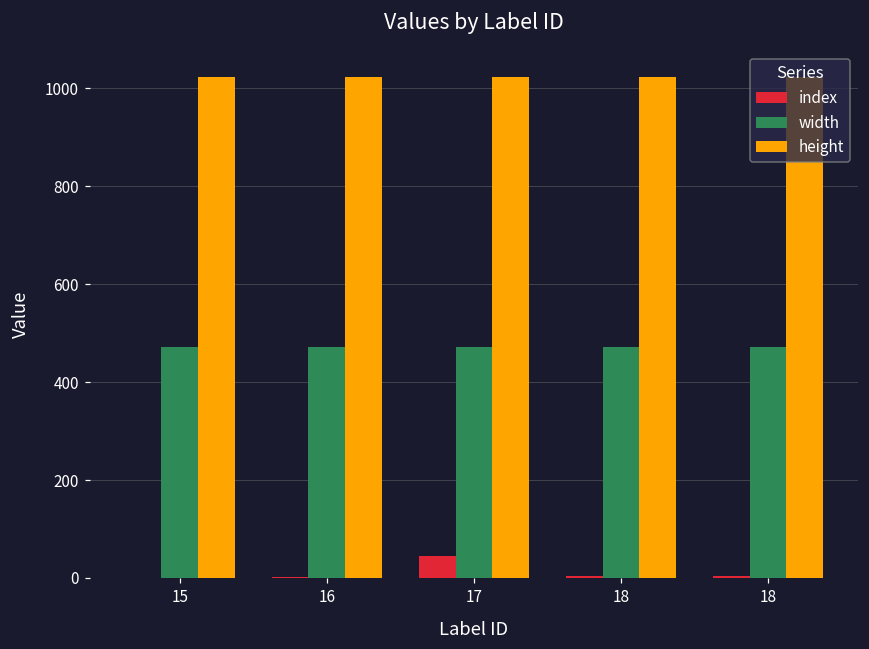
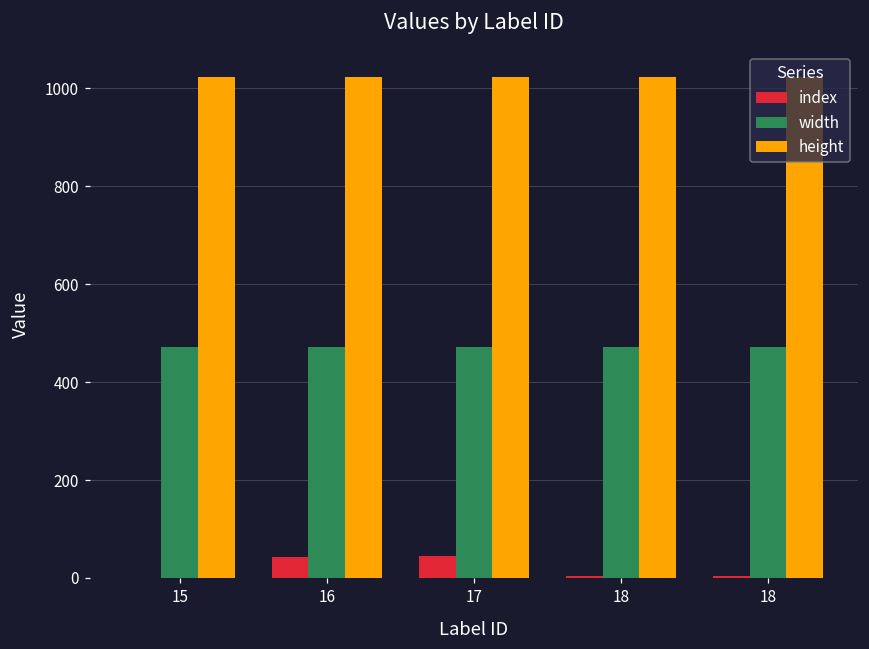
index, 16: 0 -> 40
